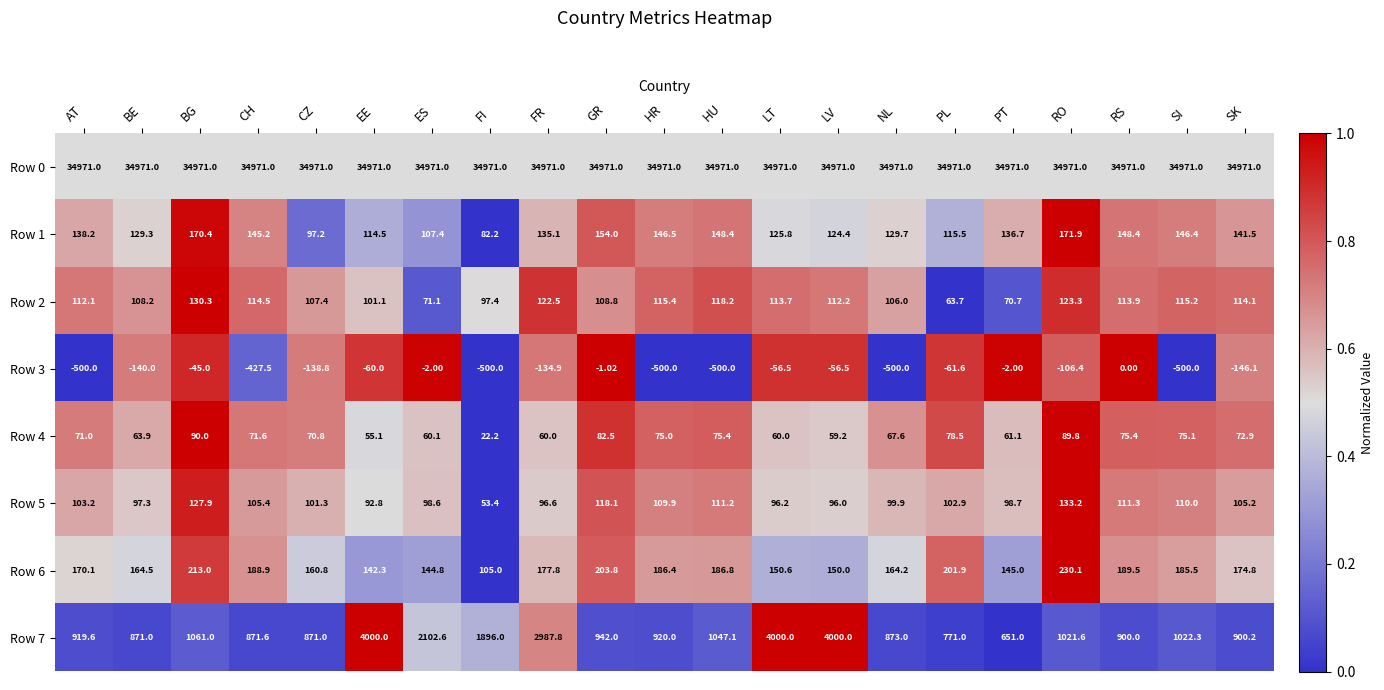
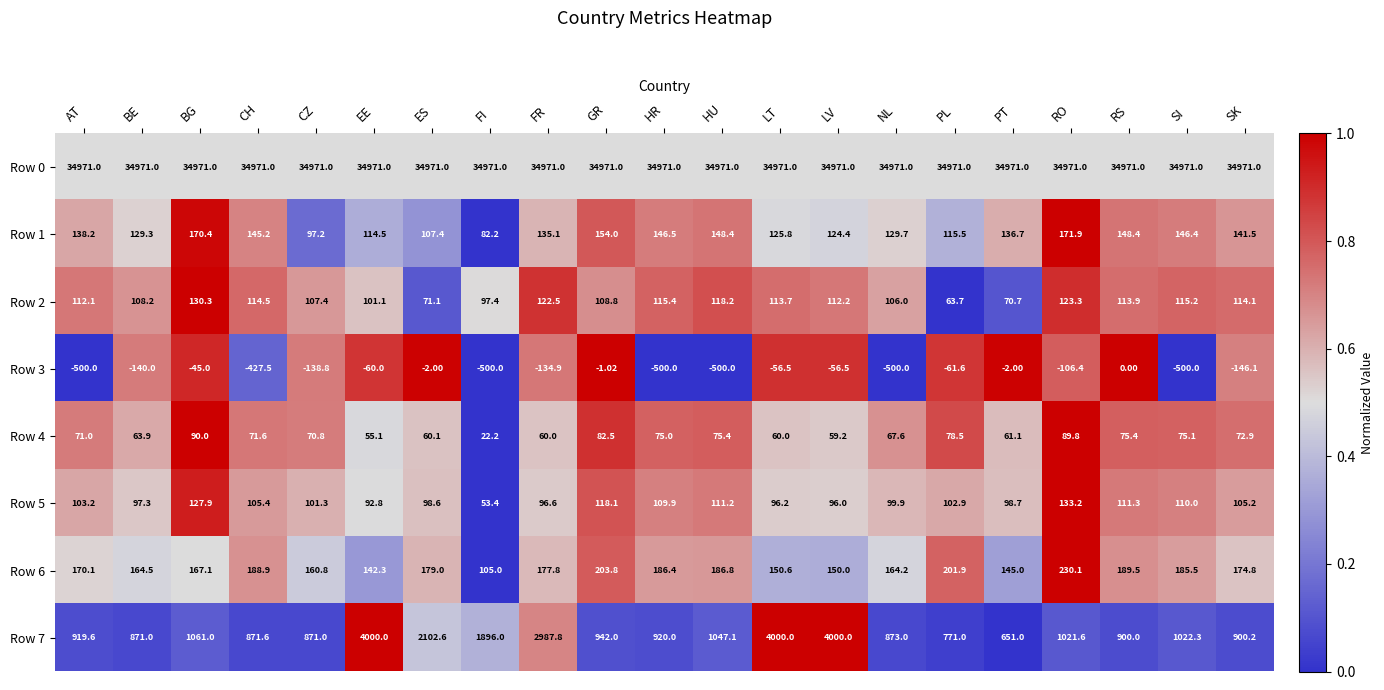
Row 6, BG: 213.0 -> 167.1
Row 6, ES: 144.8 -> 179.0
